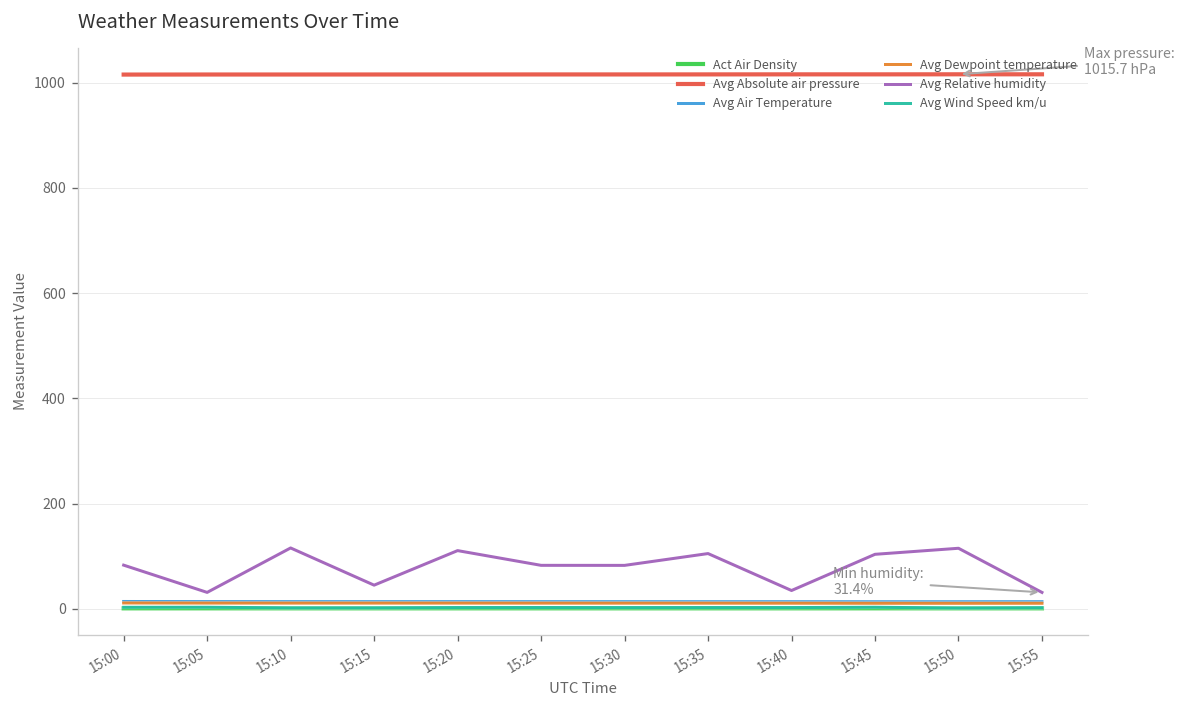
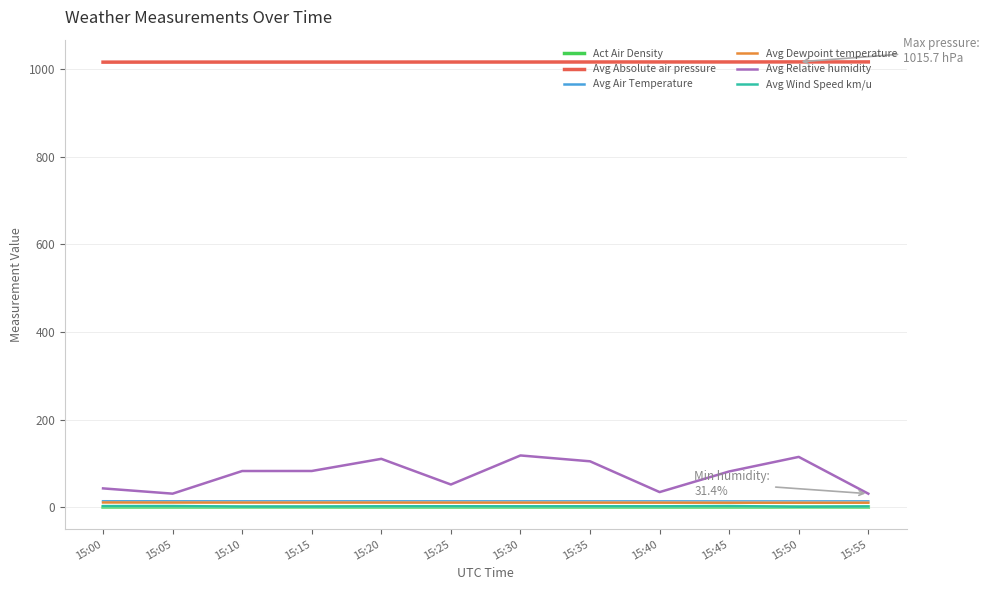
Avg Relative humidity, 15:00: 80 -> 40
Avg Relative humidity, 15:10: 120 -> 80
Avg Relative humidity, 15:15: 50 -> 80
Avg Relative humidity, 15:25: 80 -> 50
Avg Relative humidity, 15:30: 80 -> 120
Avg Relative humidity, 15:45: 100 -> 80
